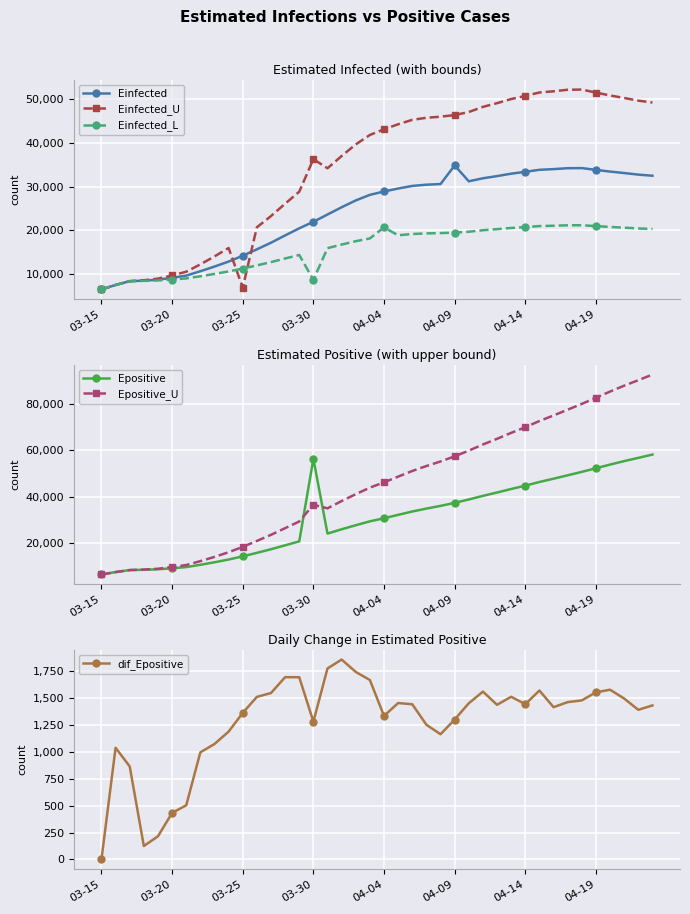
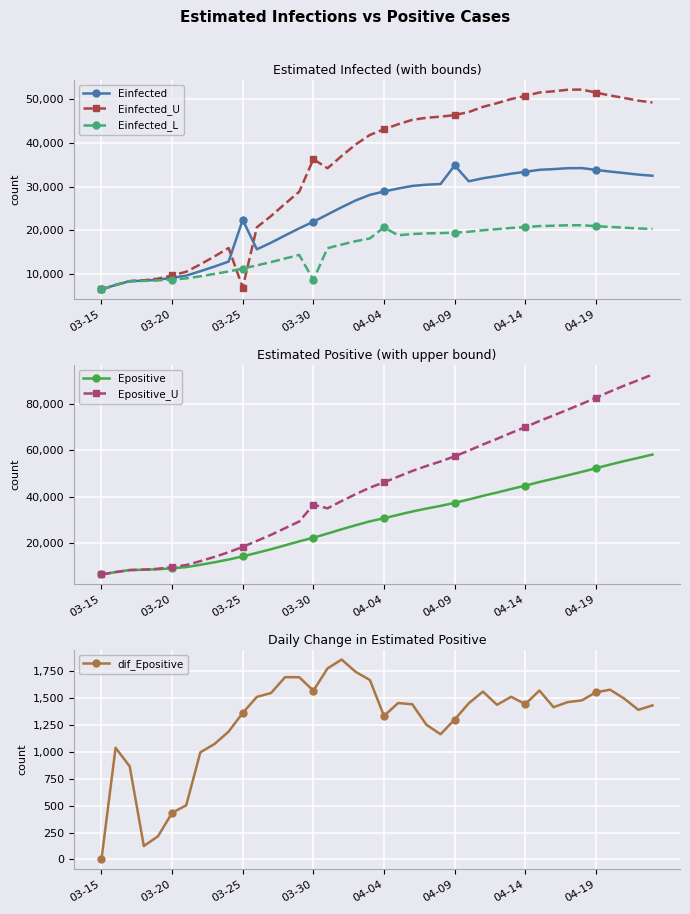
Estimated Infected (with bounds), Einfected, 03-25: 14,000 -> 22,000
Estimated Positive (with upper bound), Epositive, 03-30: 56,000 -> 22,000
Daily Change in Estimated Positive, 03-30: 1,280 -> 1,570
